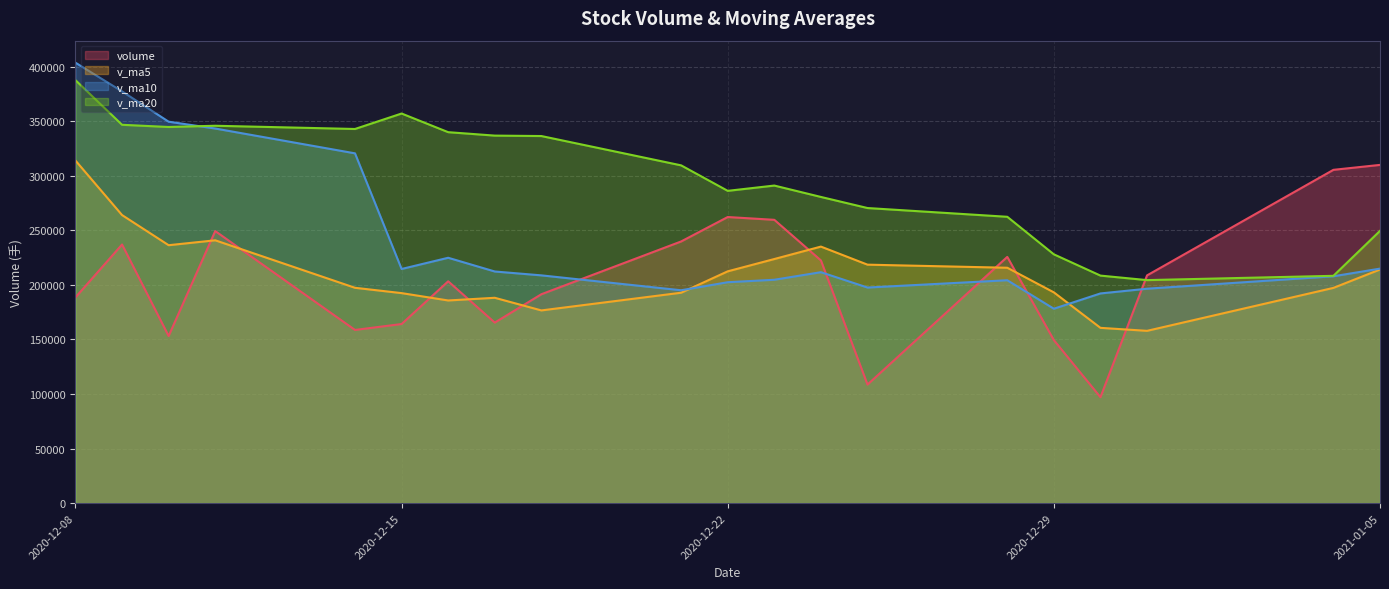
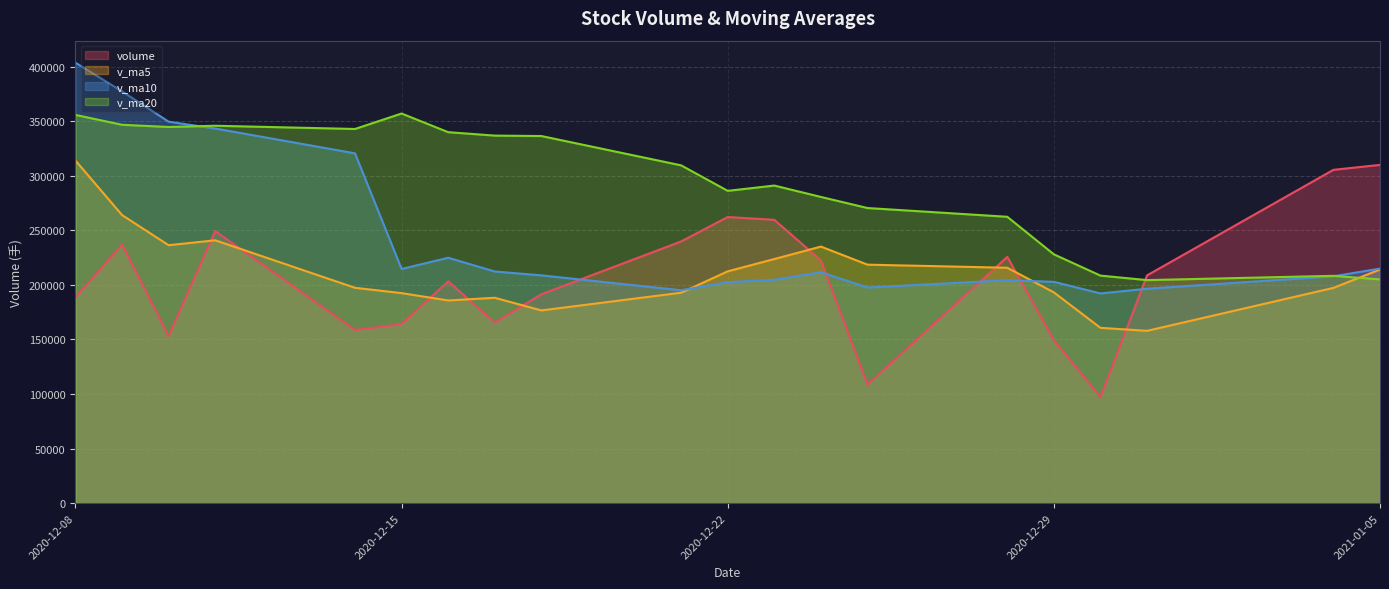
v_ma20, 2020-12-08: 388000 -> 356000
v_ma10, 2020-12-29: 178000 -> 203000
v_ma20, 2021-01-05: 250000 -> 205000
